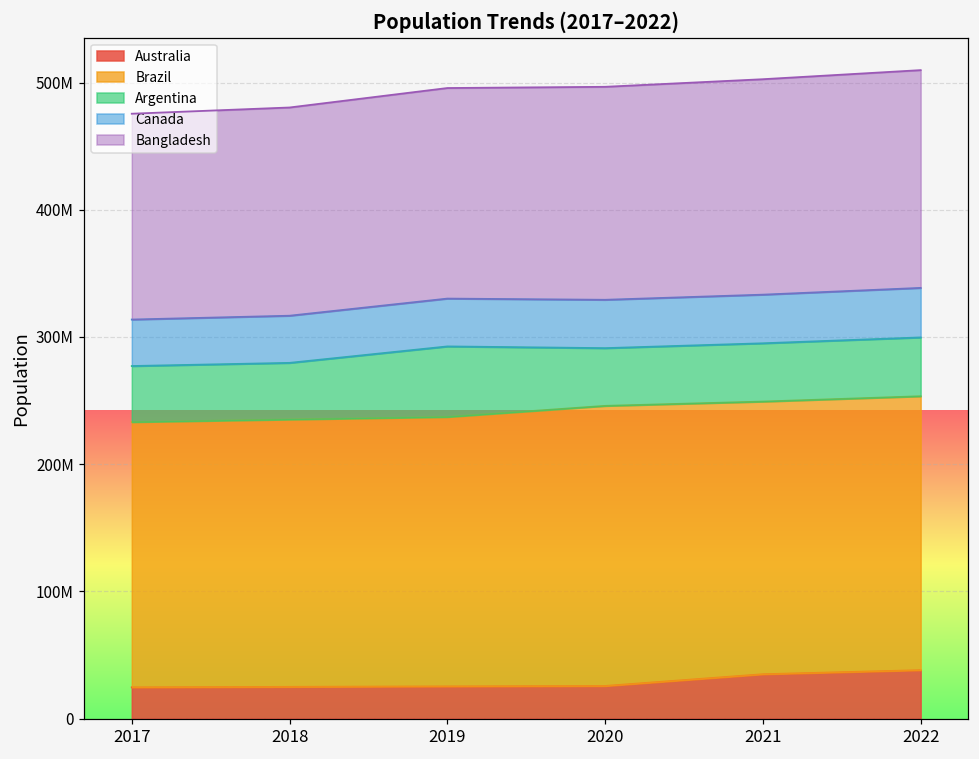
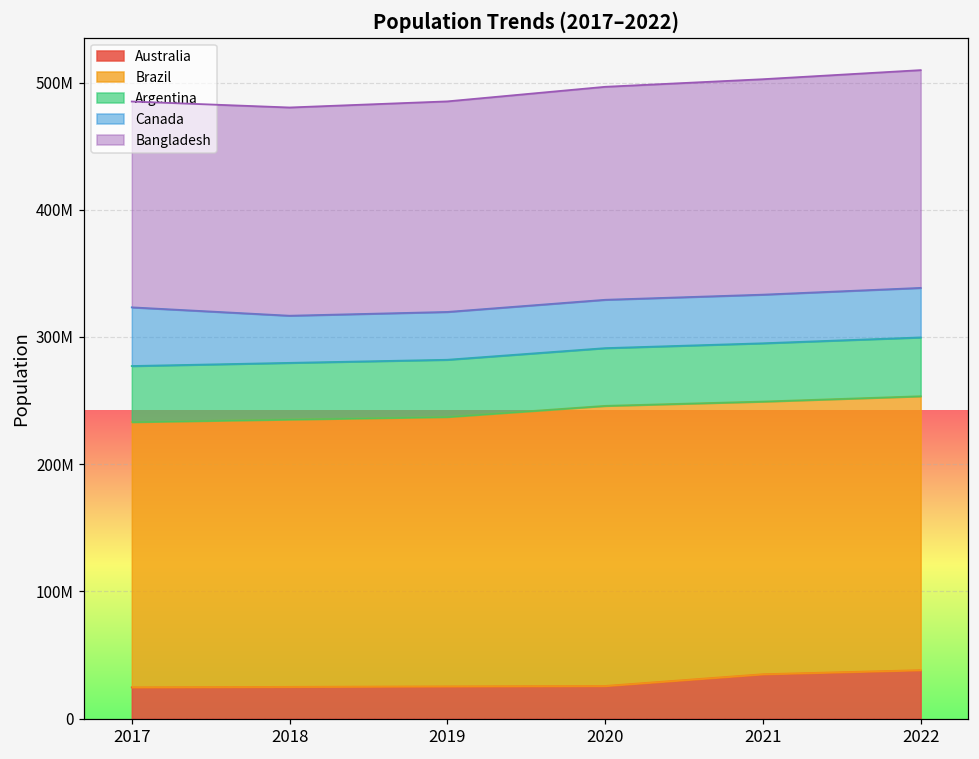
Canada, 2017: 37000000 -> 46000000
Argentina, 2019: 55000000 -> 45000000
